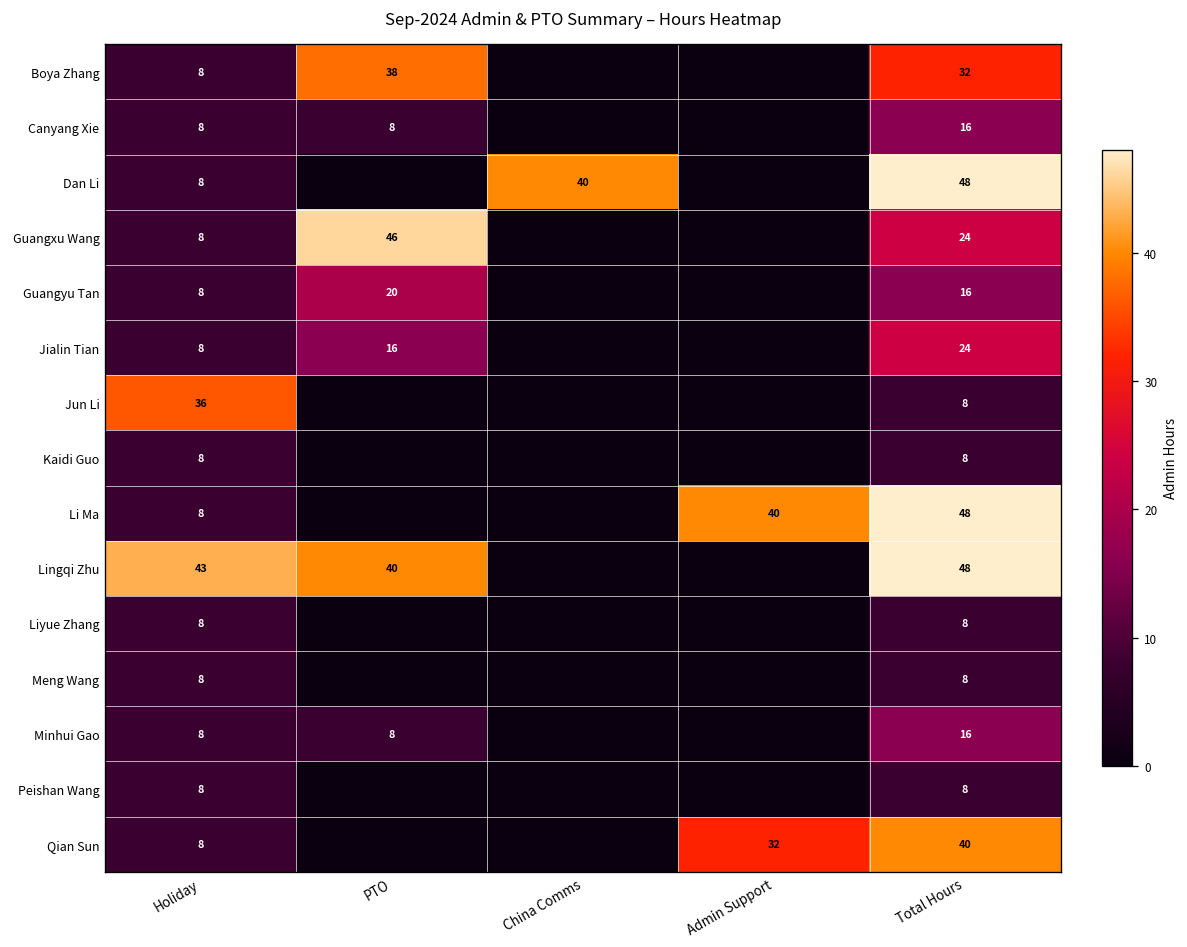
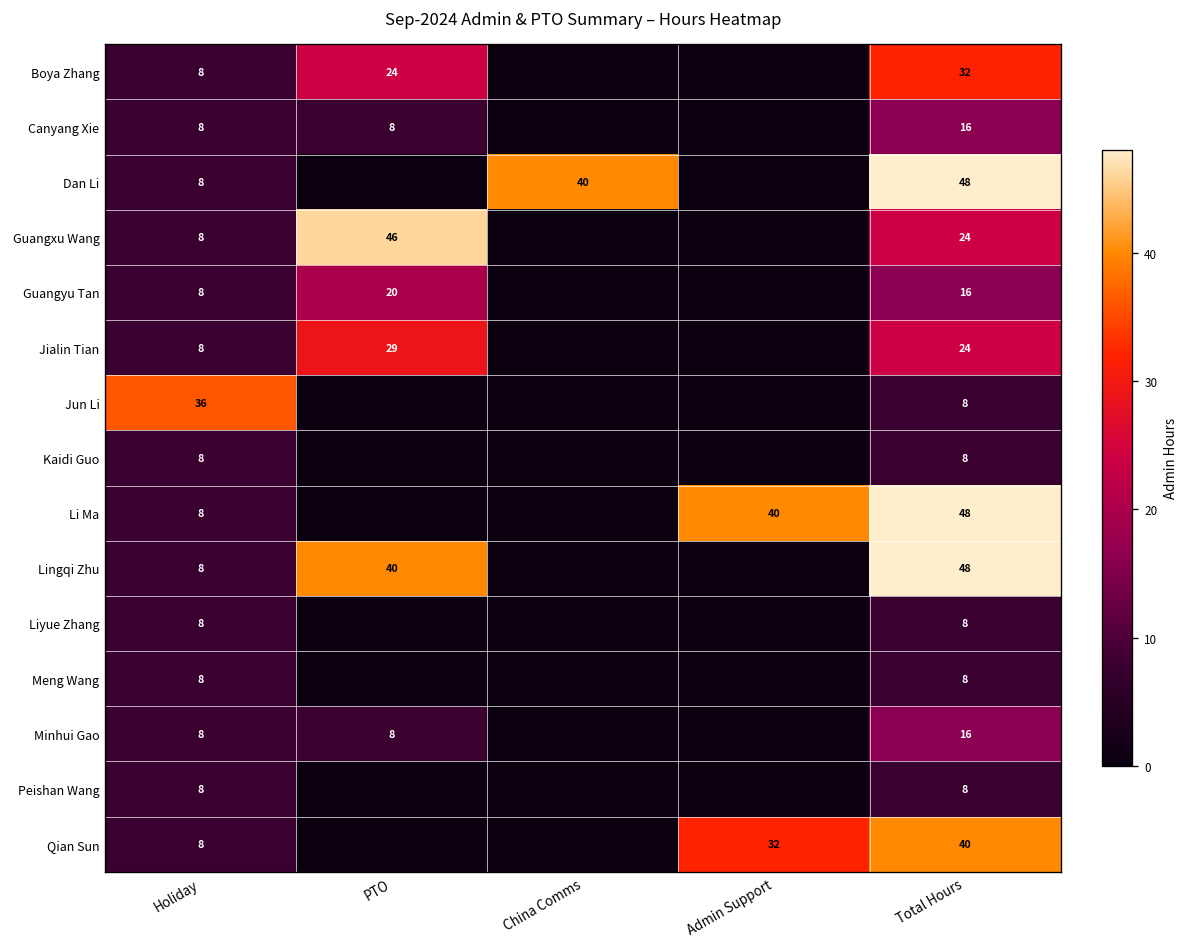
Boya Zhang, PTO: 38 -> 24
Jialin Tian, PTO: 16 -> 29
Lingqi Zhu, Holiday: 43 -> 8
